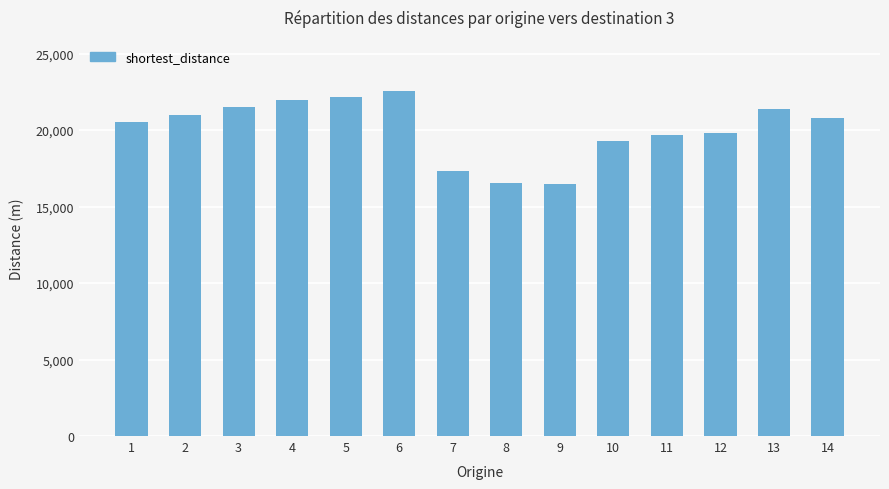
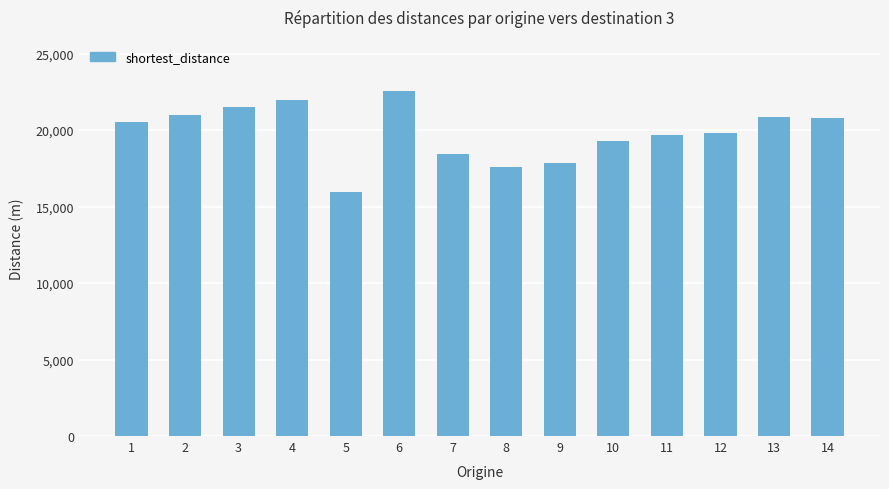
5: 22,200 -> 16,000
7: 17,300 -> 18,500
8: 16,500 -> 17,600
9: 16,500 -> 17,900
13: 21,400 -> 20,800
